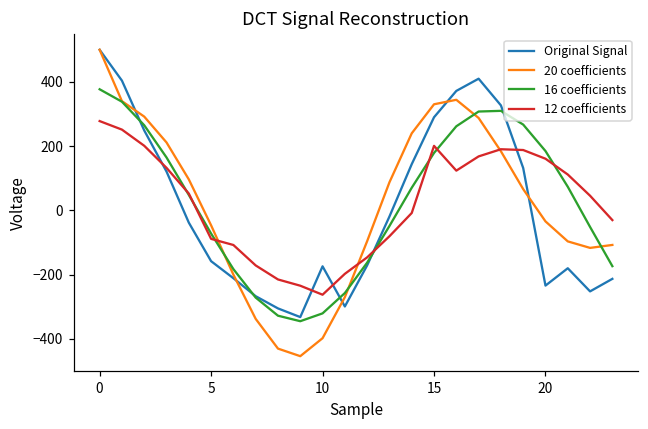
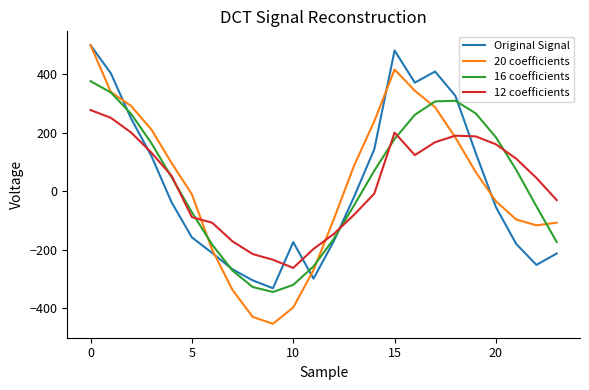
20 coefficients, 5: -50 -> -10
Original Signal, 15: 290 -> 480
20 coefficients, 15: 330 -> 420
Original Signal, 20: -230 -> -50
